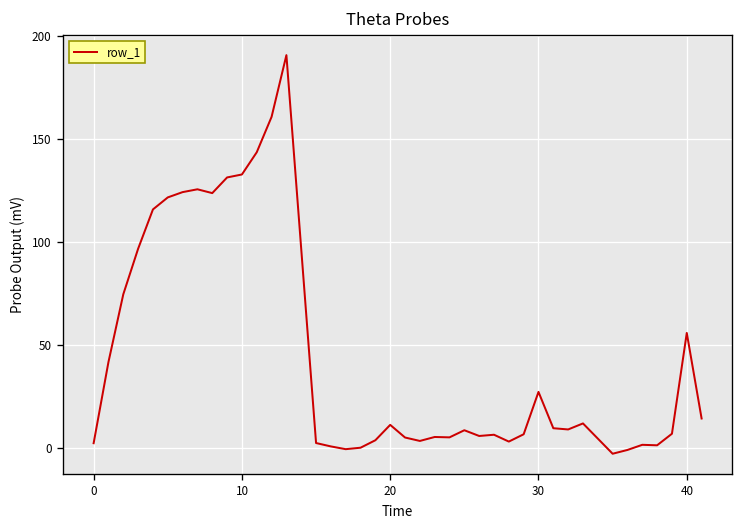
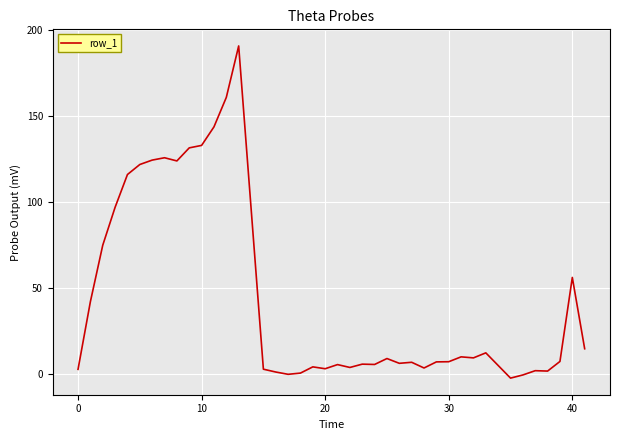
20: 11 -> 3
30: 27 -> 7
